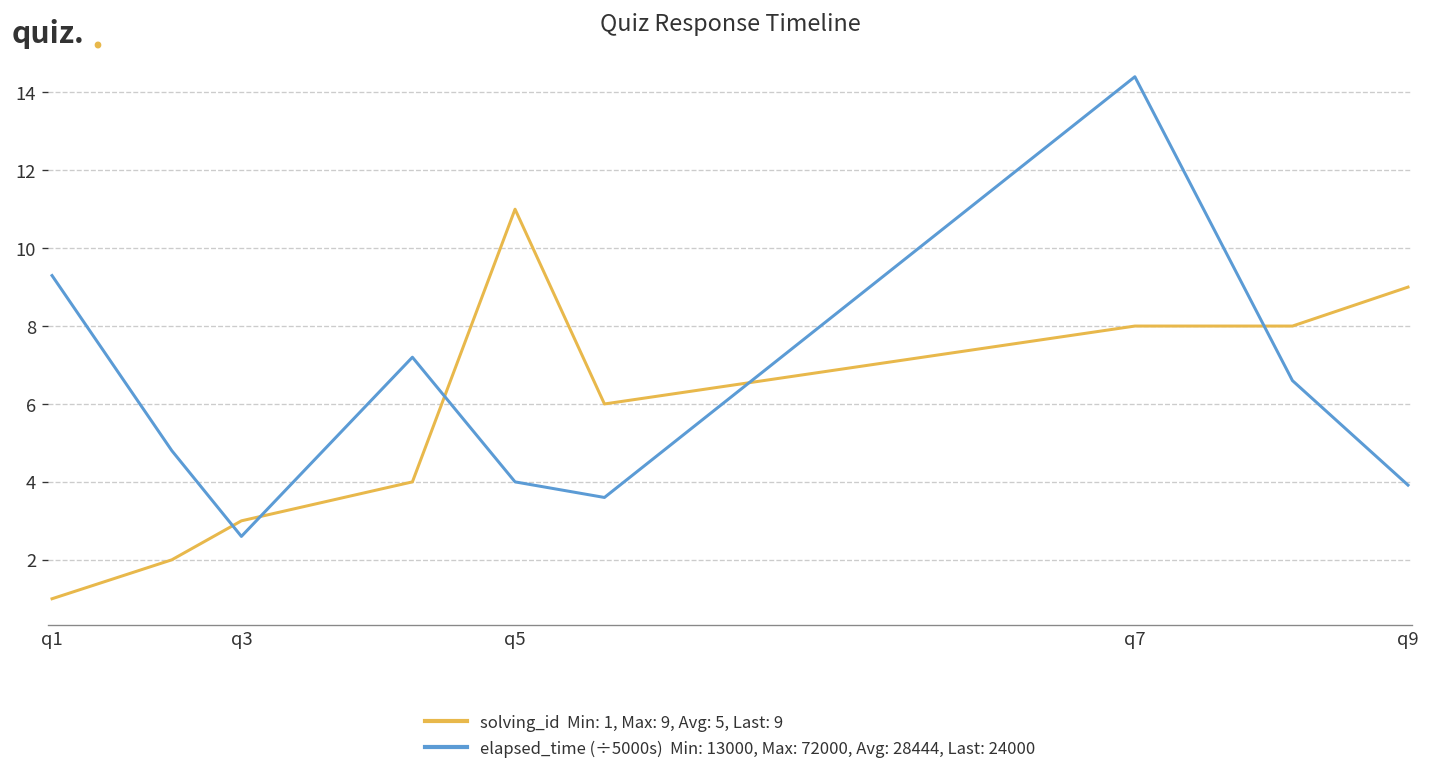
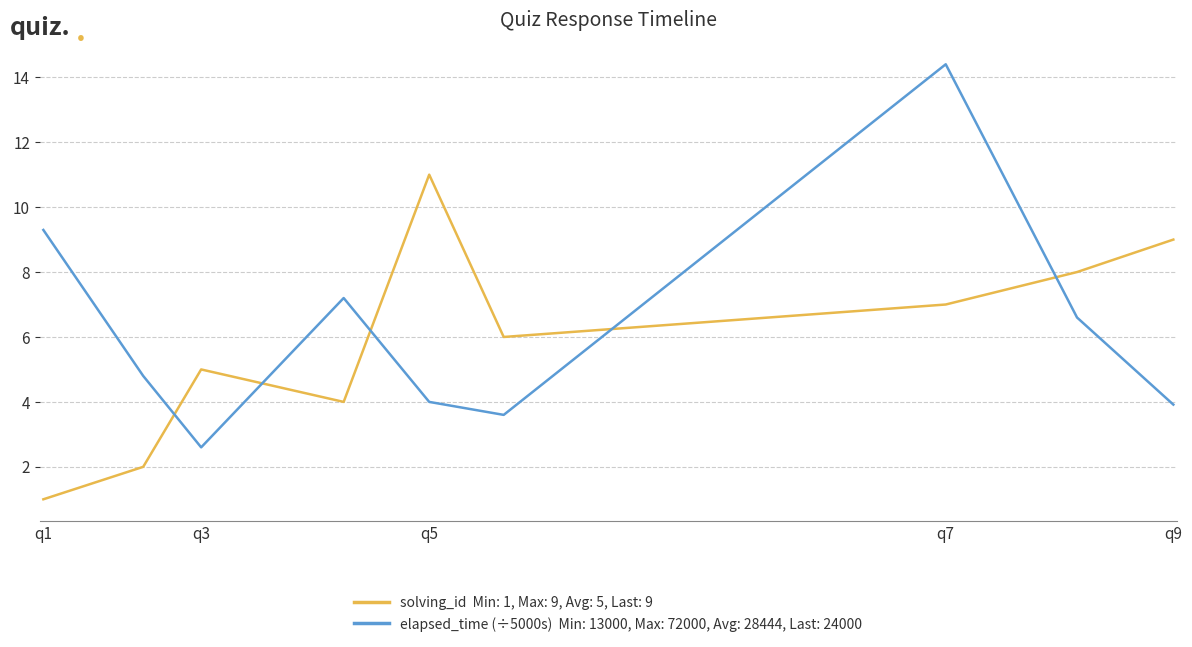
solving_id Min: 1, Max: 9, Avg: 5, Last: 9, q3: 3 -> 5
solving_id Min: 1, Max: 9, Avg: 5, Last: 9, q7: 8 -> 7
